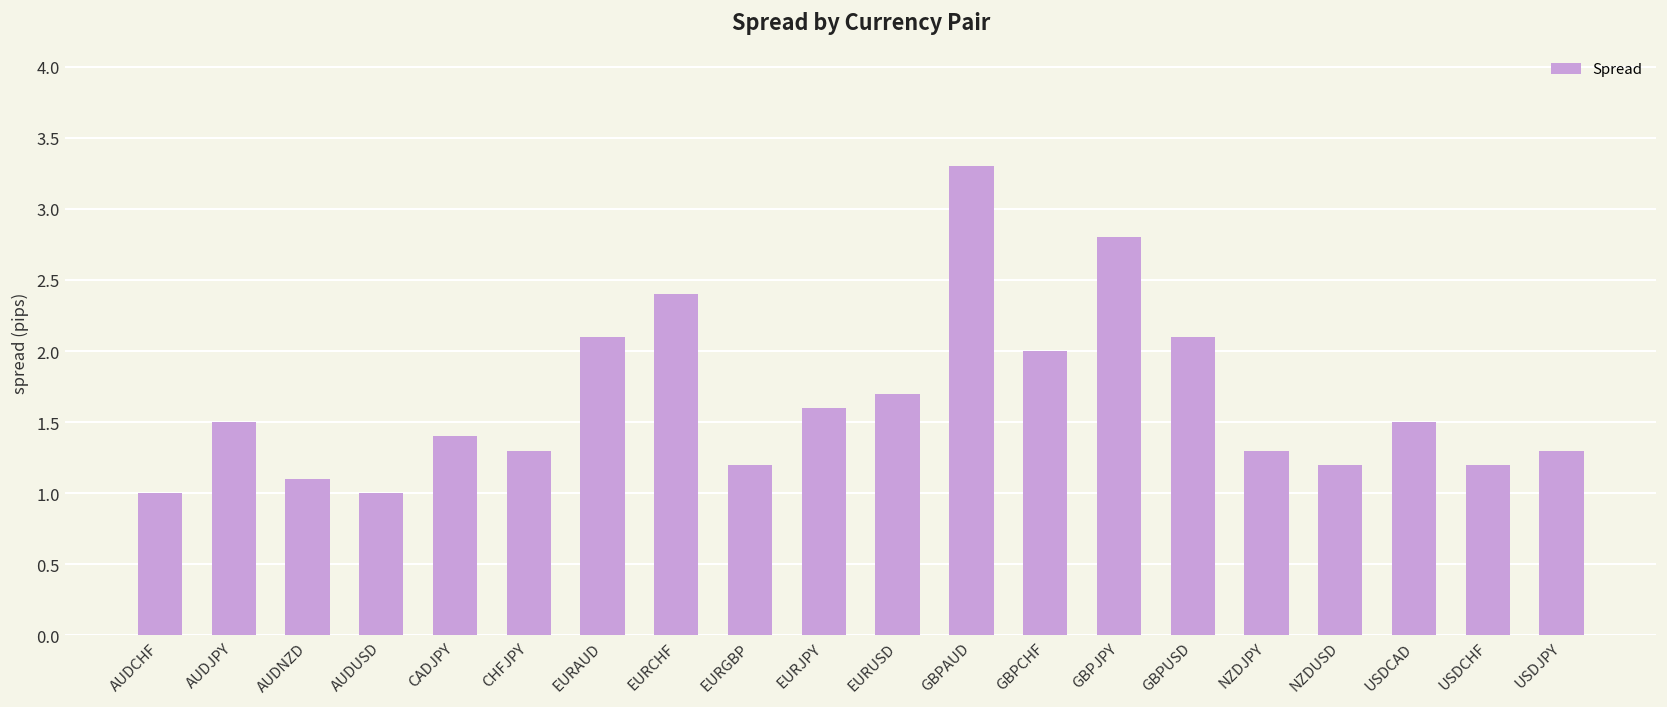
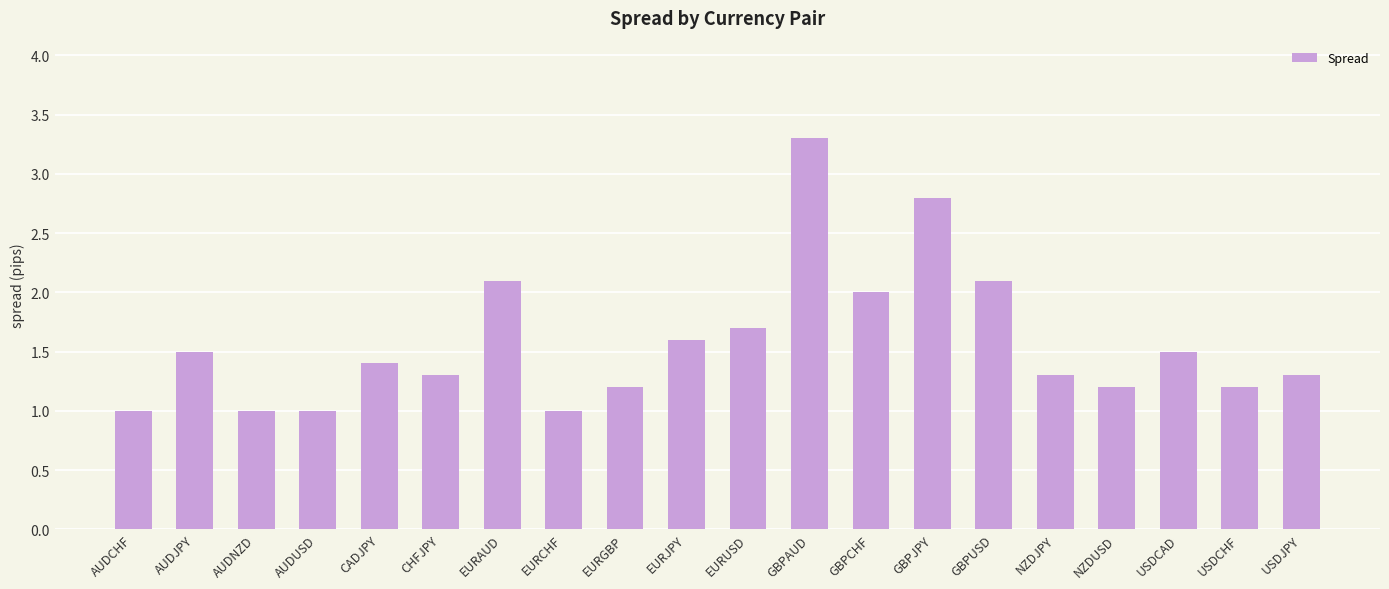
AUDNZD: 1.1 -> 1.0
EURCHF: 2.4 -> 1.0
